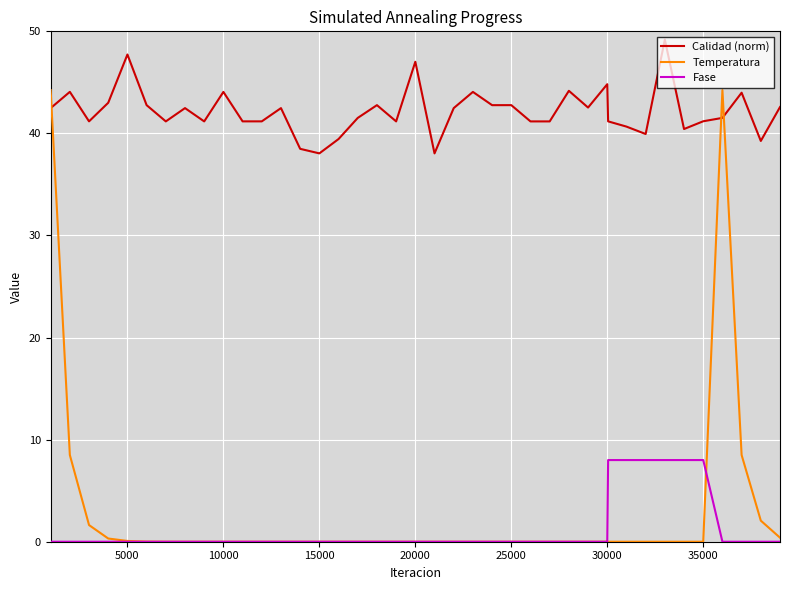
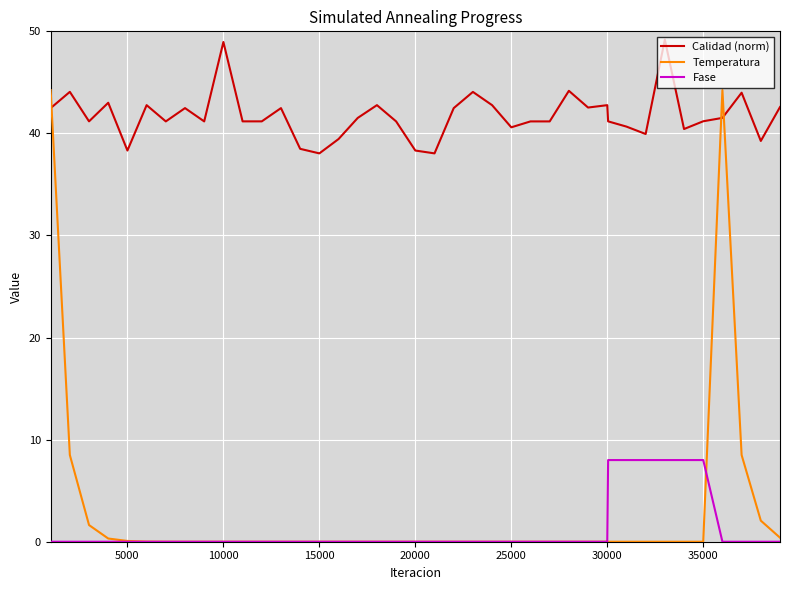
Calidad (norm), 5000: 47.7 -> 38.3
Calidad (norm), 10000: 44.1 -> 49.0
Calidad (norm), 20000: 47.0 -> 38.3
Calidad (norm), 25000: 42.8 -> 40.6
Calidad (norm), 30000: 44.8 -> 42.8
